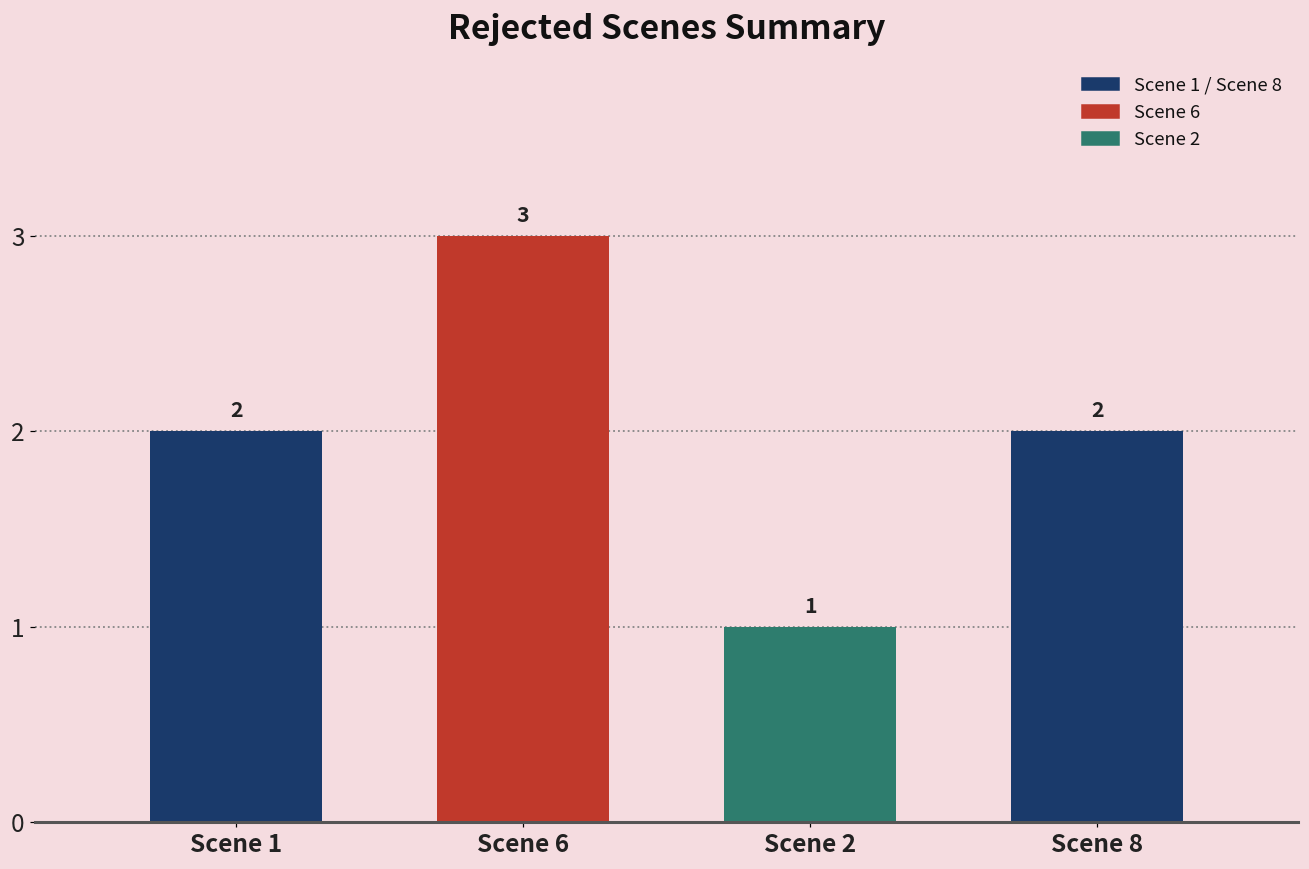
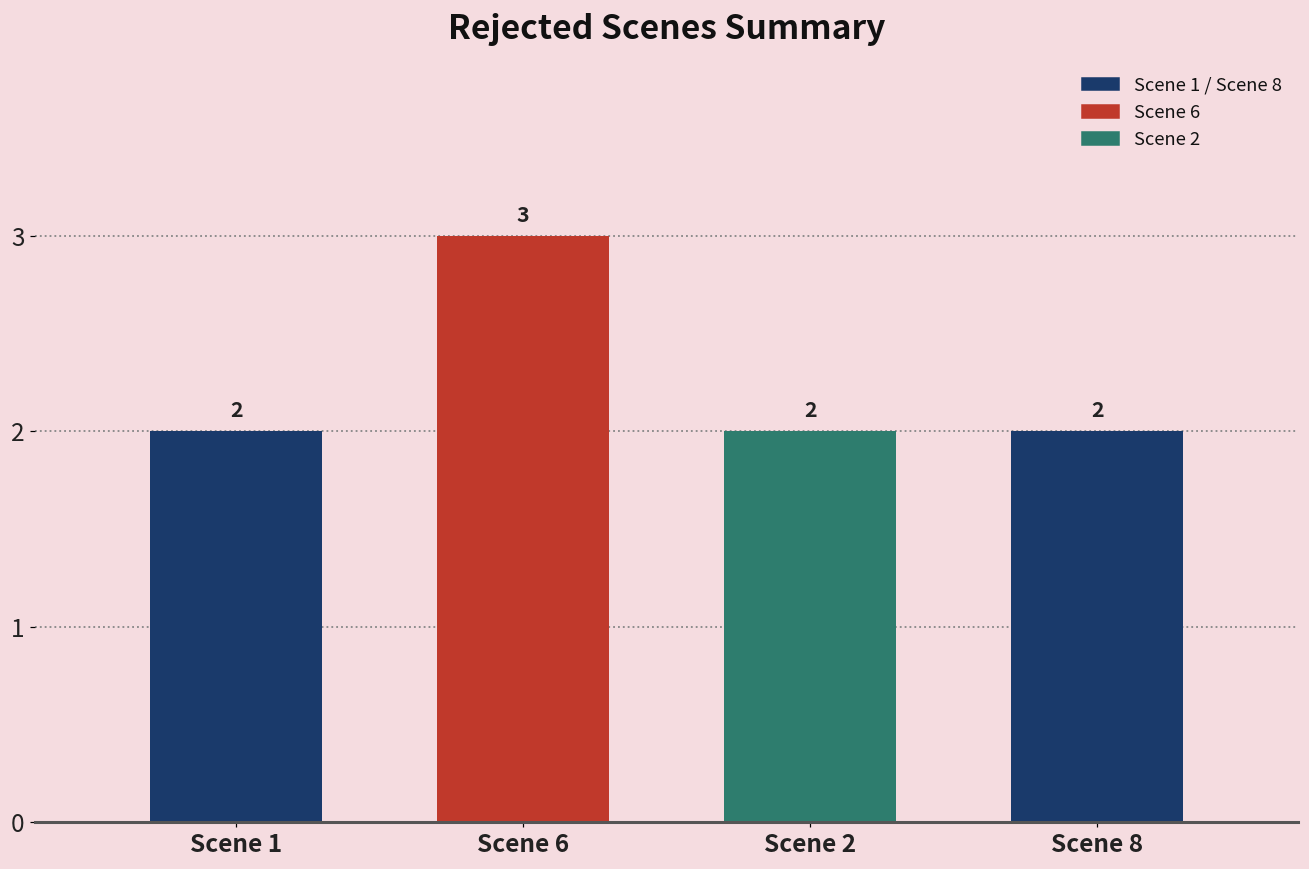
Scene 2: 1 -> 2
